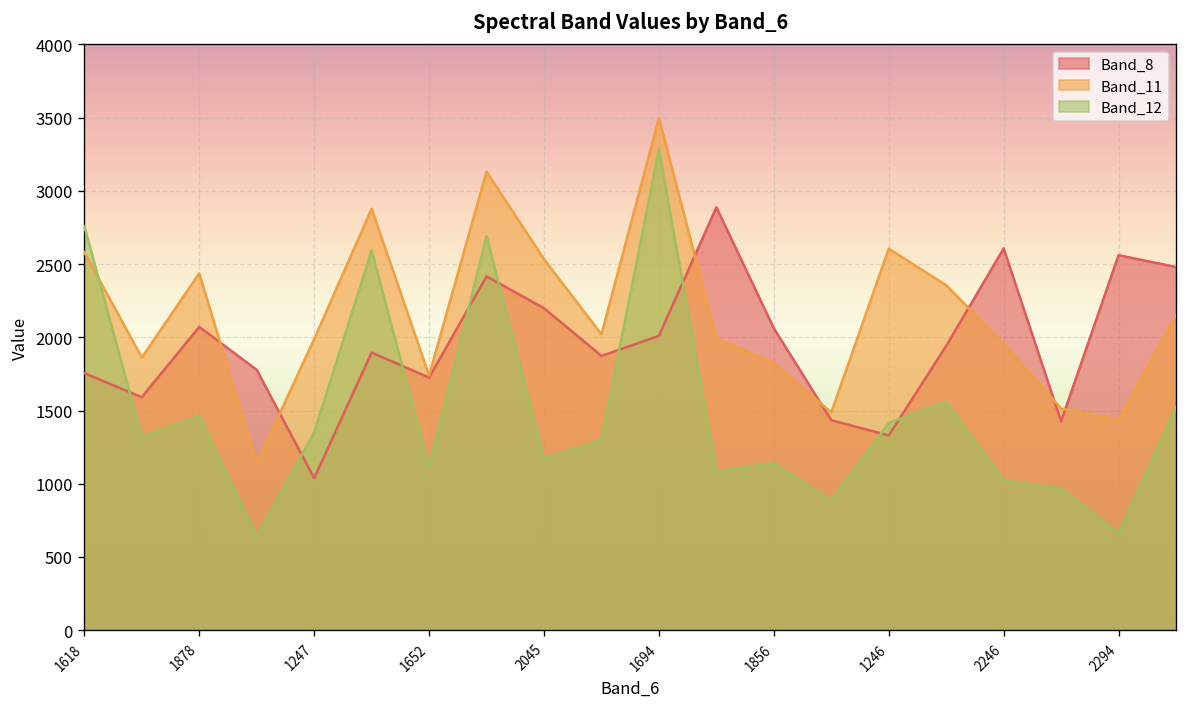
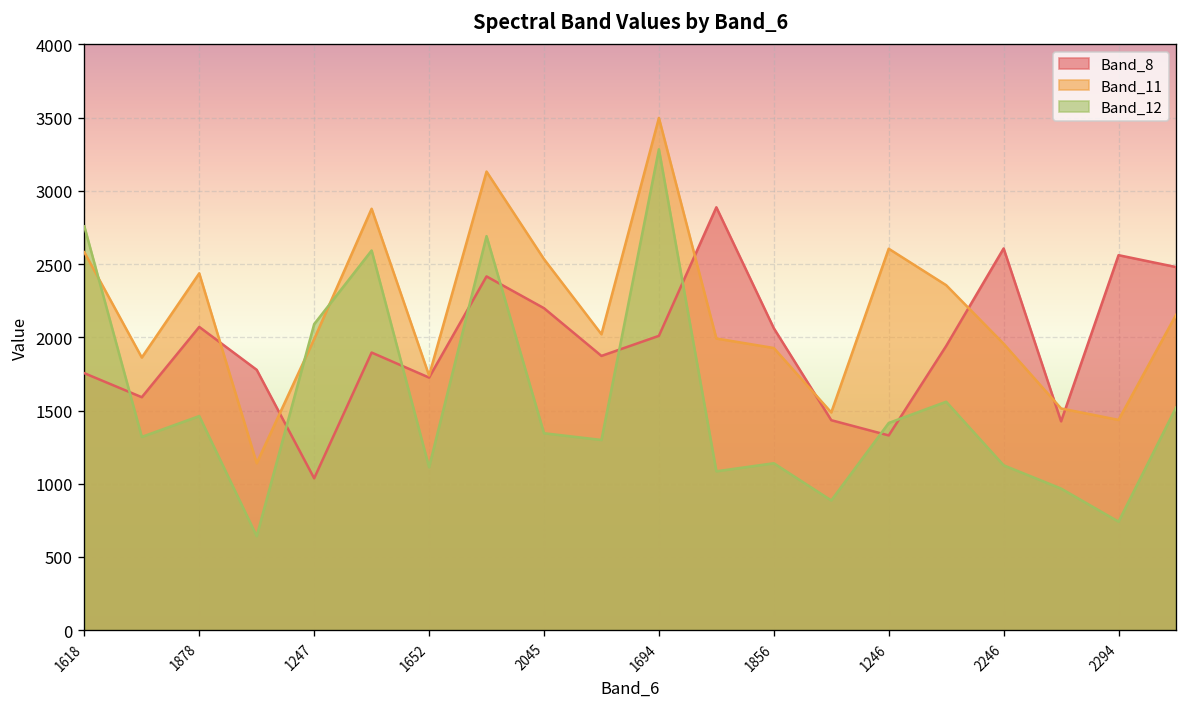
Band_12, 1247: 1350 -> 2090
Band_12, 2045: 1170 -> 1350
Band_11, 1856: 1830 -> 1930
Band_12, 2246: 1020 -> 1130
Band_12, 2294: 660 -> 740
